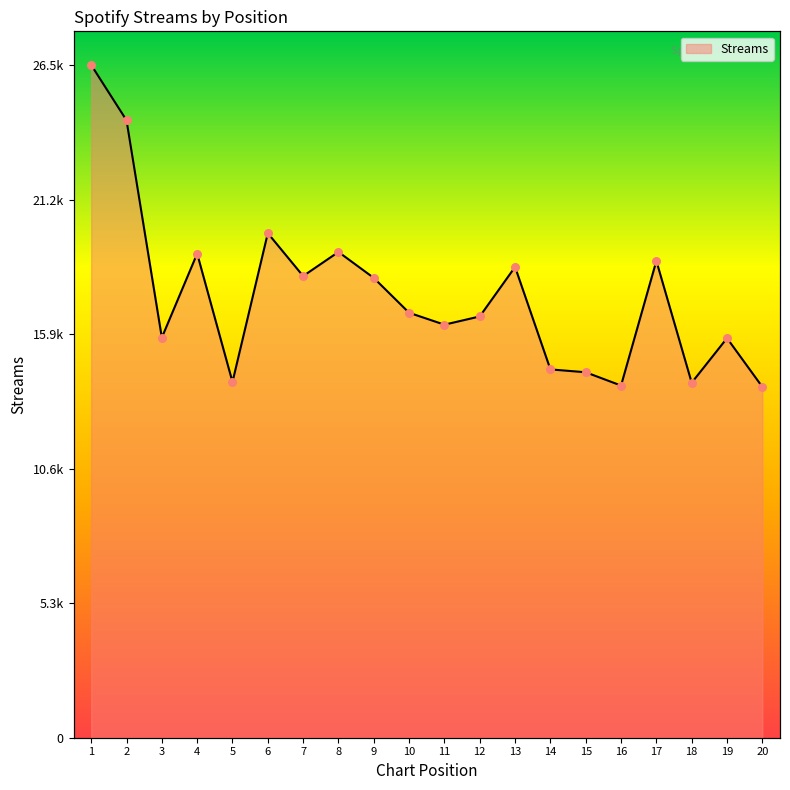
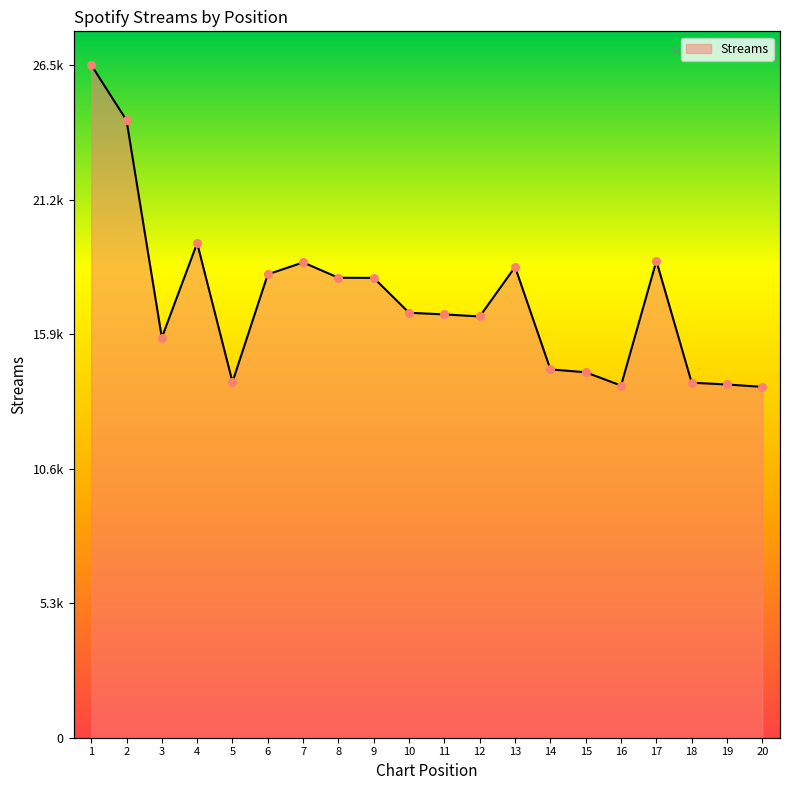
4: 19100 -> 19500
6: 19900 -> 18300
7: 18200 -> 18800
8: 19200 -> 18200
11: 16300 -> 16700
19: 15800 -> 13900
